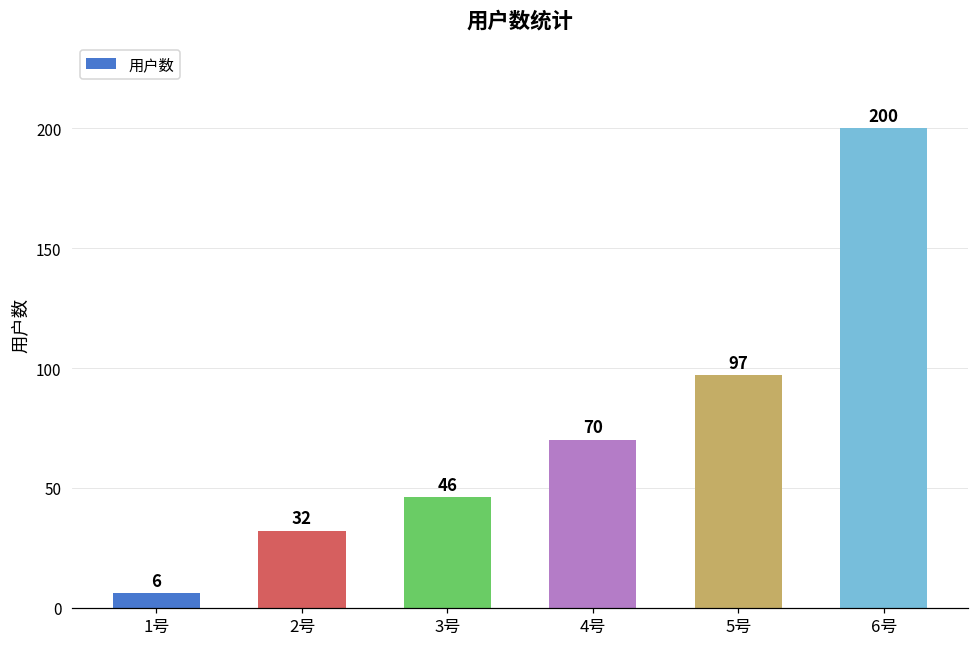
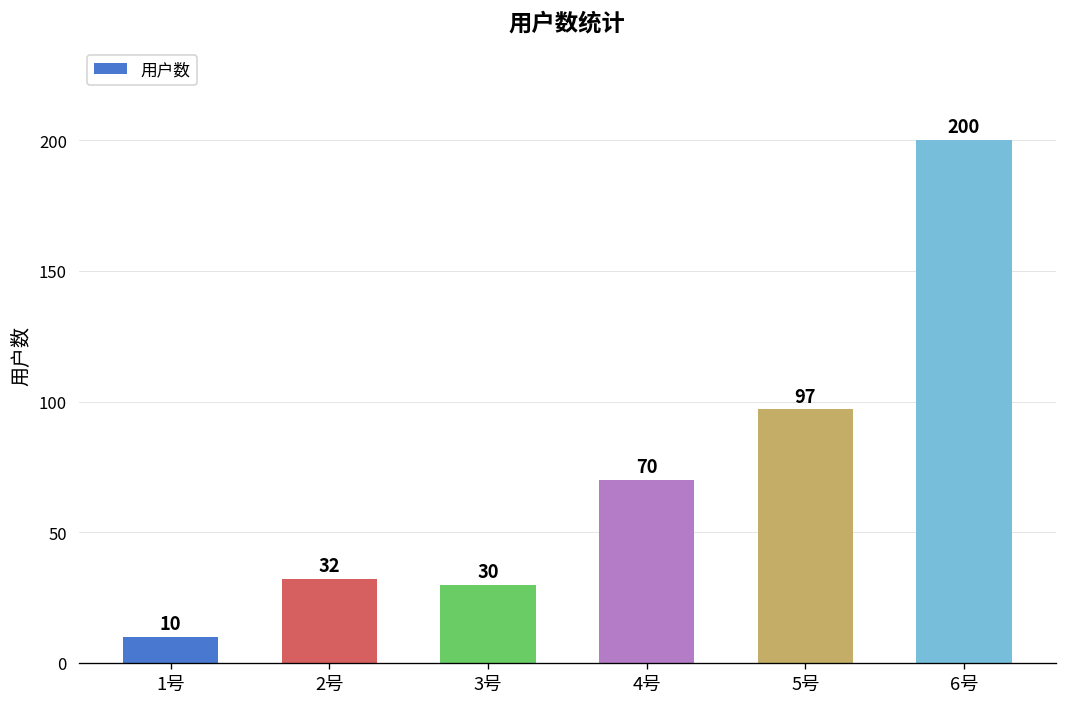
1号: 6 -> 10
3号: 46 -> 30
